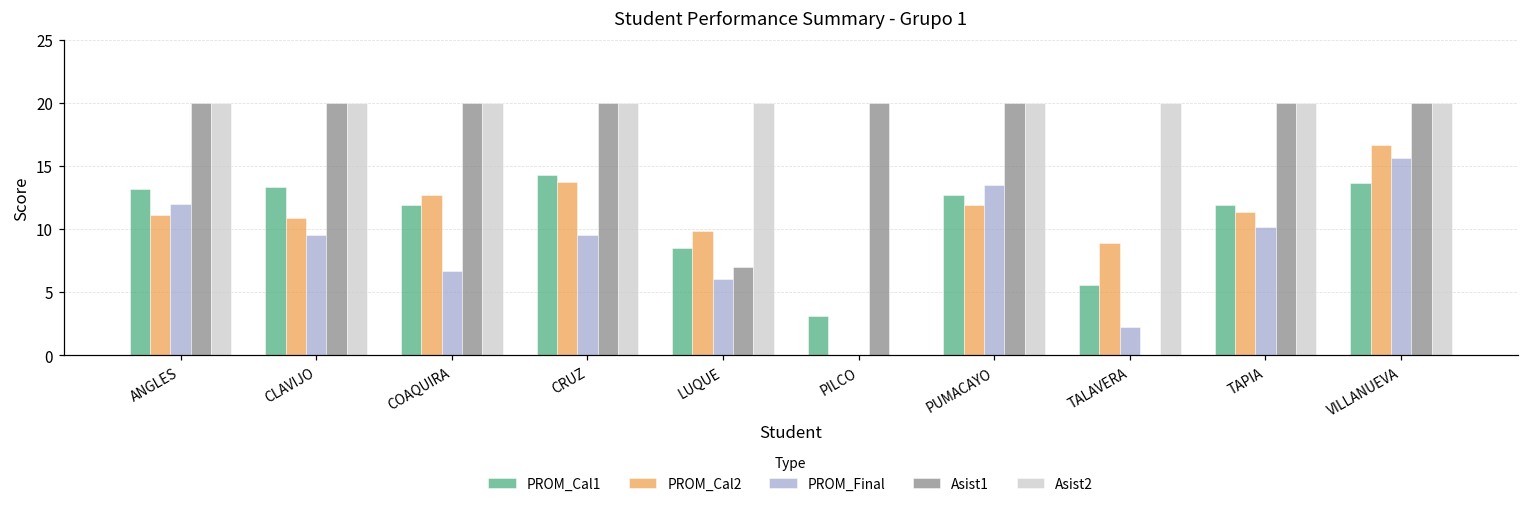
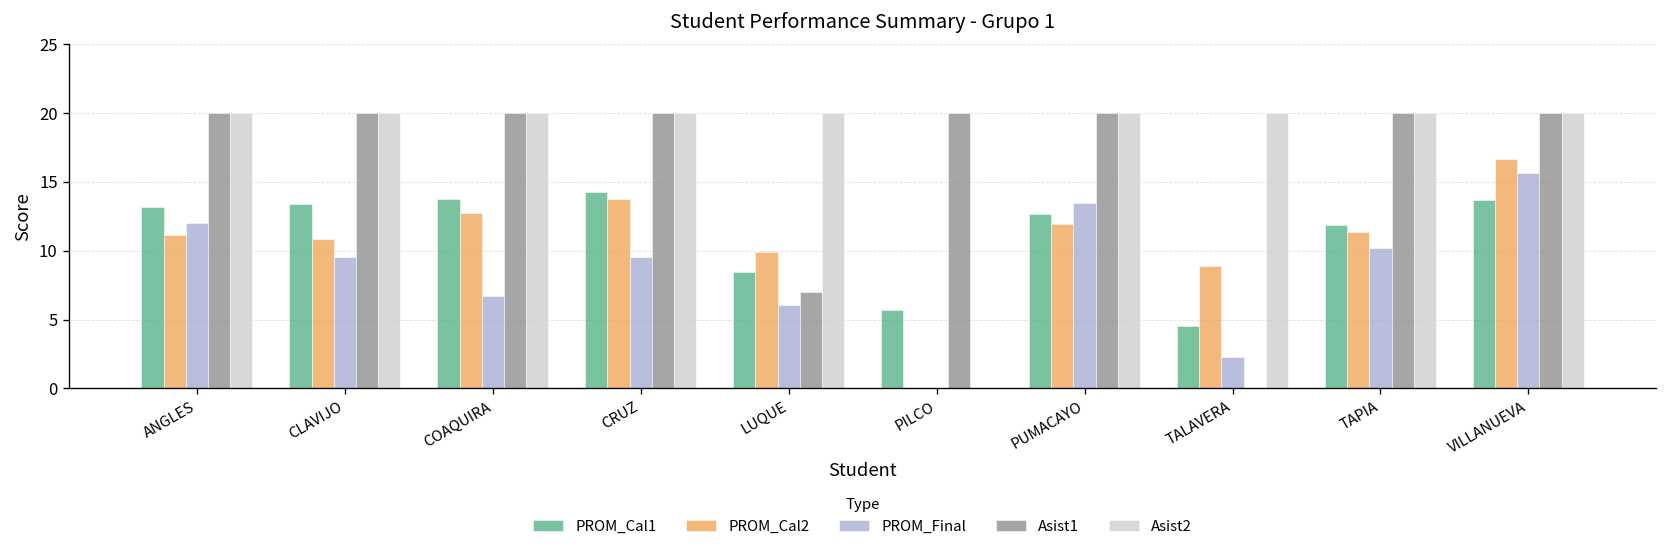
PROM_Cal1, COAQUIRA: 11.9 -> 13.7
PROM_Cal1, PILCO: 3.1 -> 5.7
PROM_Cal1, TALAVERA: 5.5 -> 4.6
